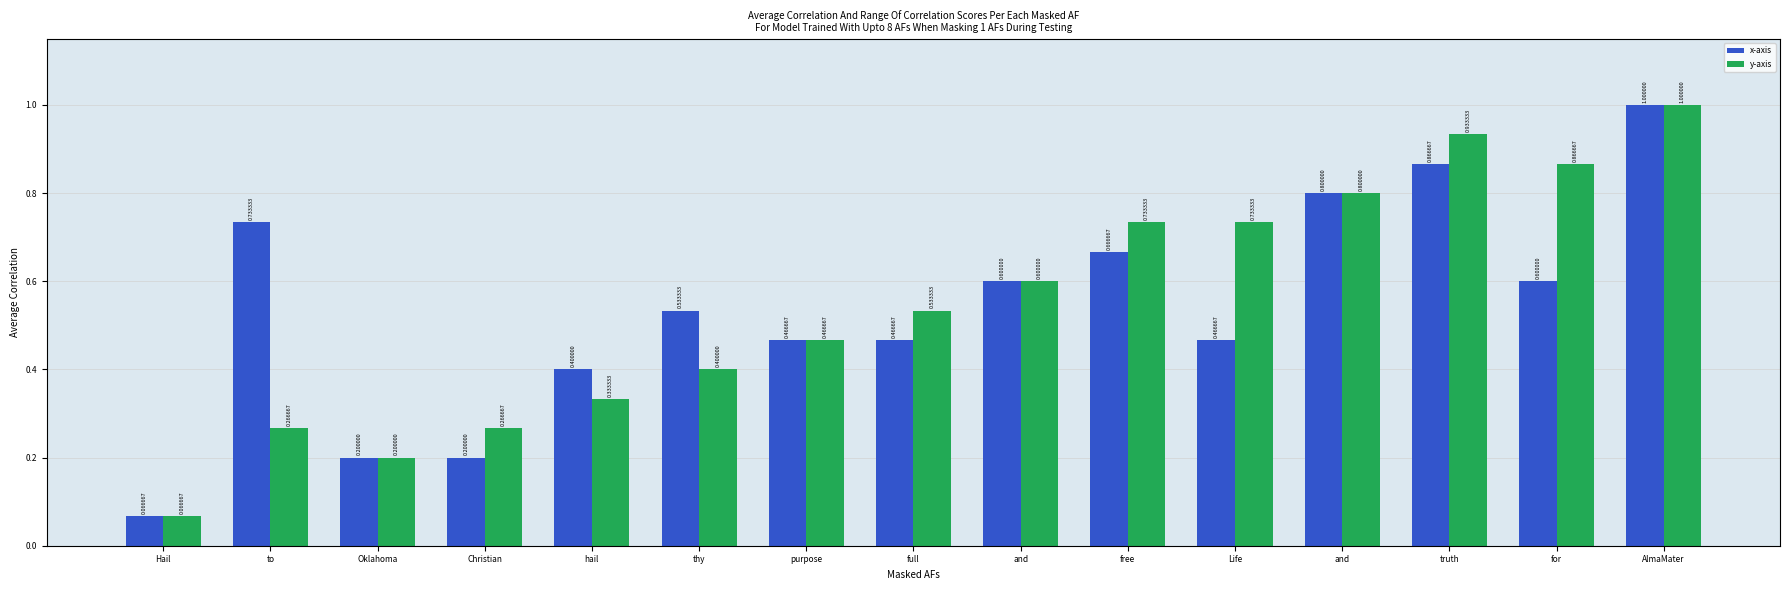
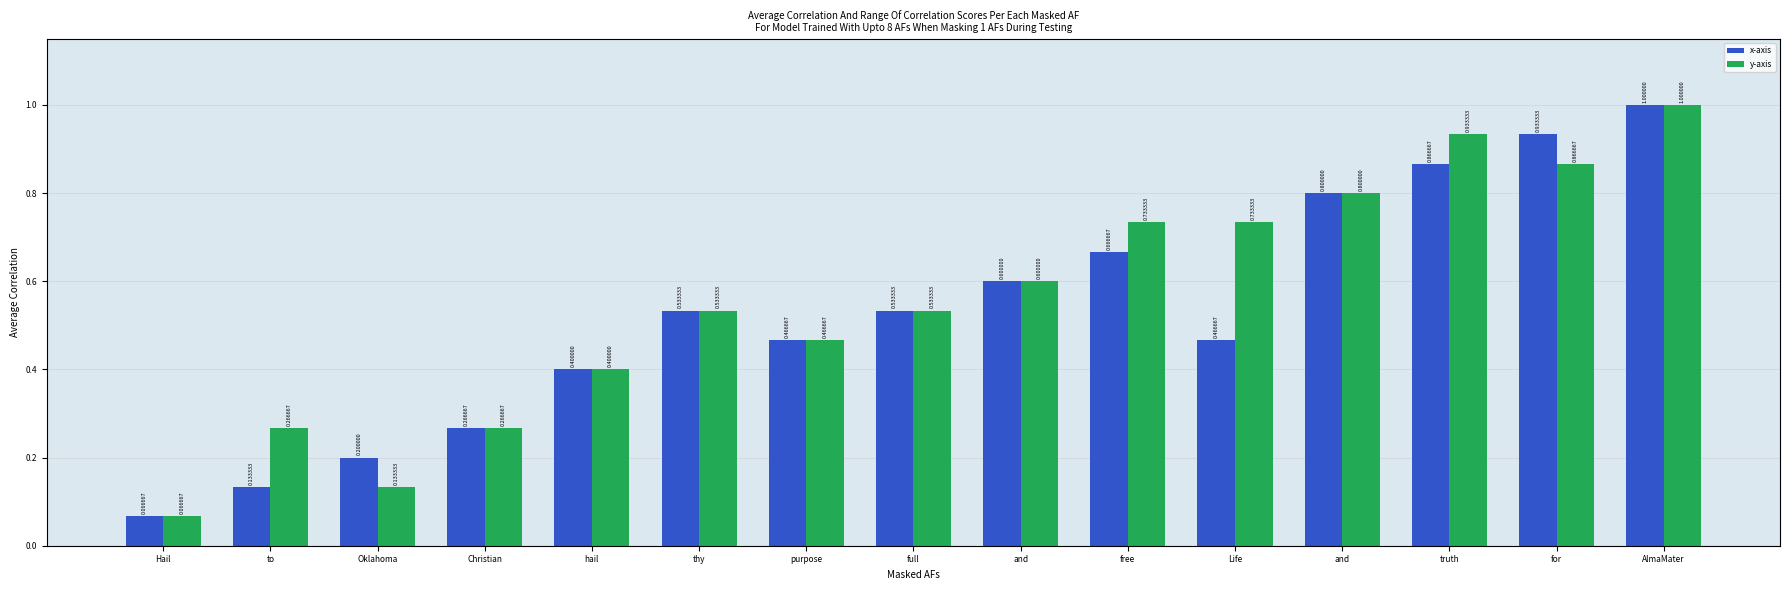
x-axis, to: 0.733333 -> 0.133333
y-axis, Oklahoma: 0.200000 -> 0.133333
x-axis, Christian: 0.200000 -> 0.266667
y-axis, hail: 0.333333 -> 0.400000
y-axis, thy: 0.400000 -> 0.533333
x-axis, full: 0.466667 -> 0.533333
x-axis, for: 0.600000 -> 0.933333
